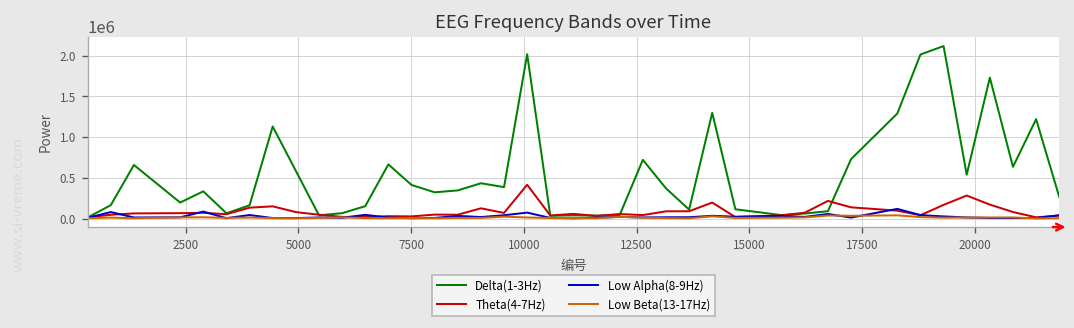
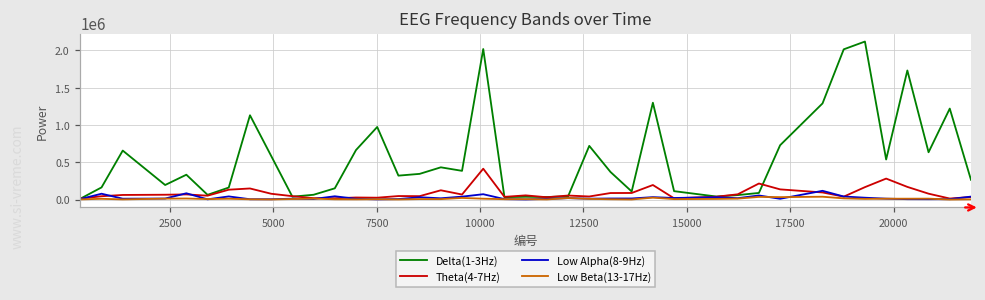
Delta(1-3Hz), 7500: 400000 -> 1000000
